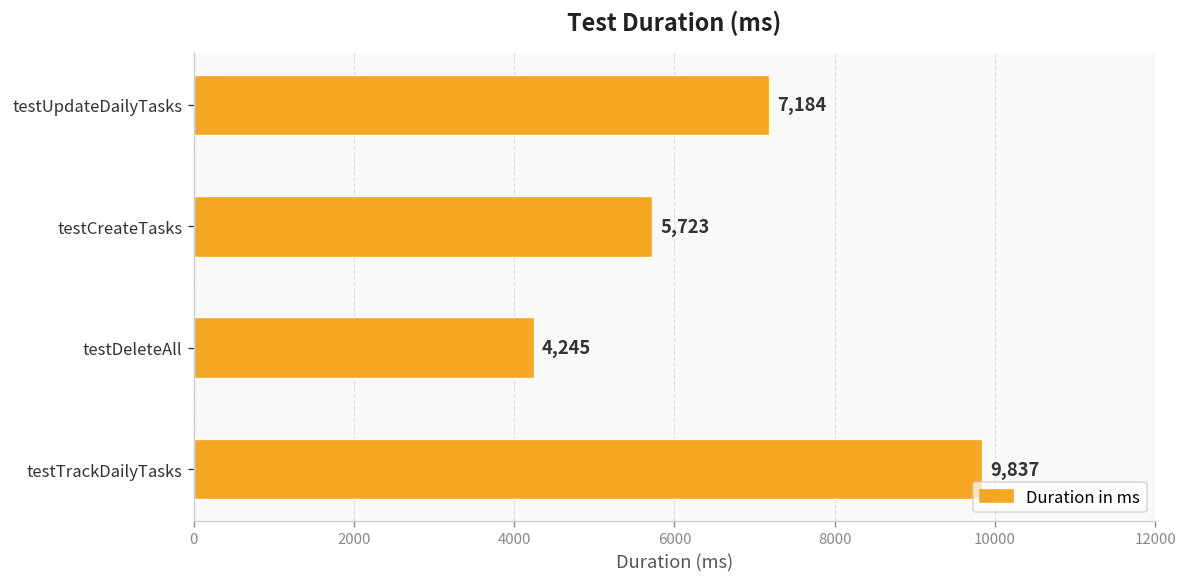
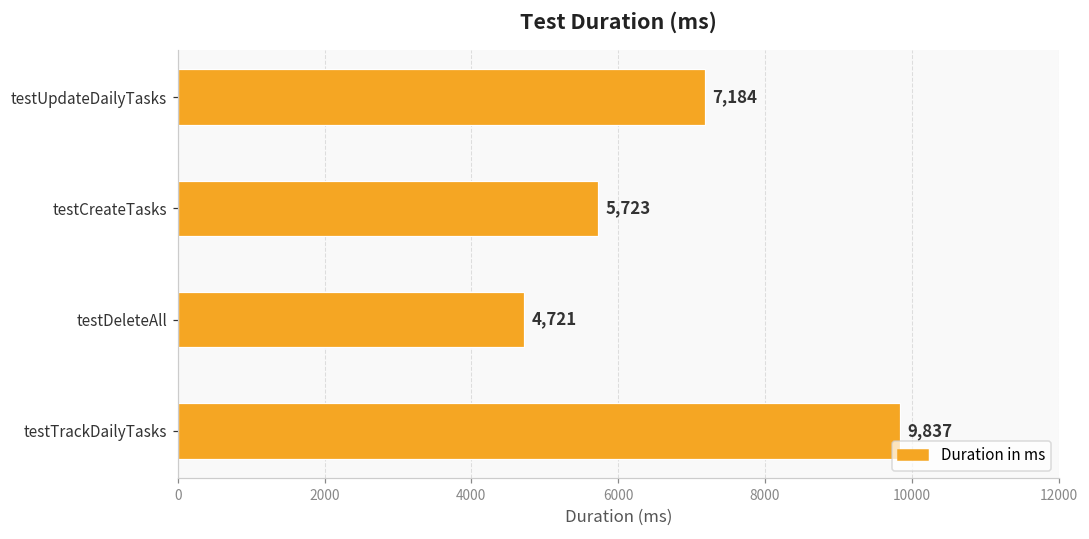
testDeleteAll: 4,245 -> 4,721
